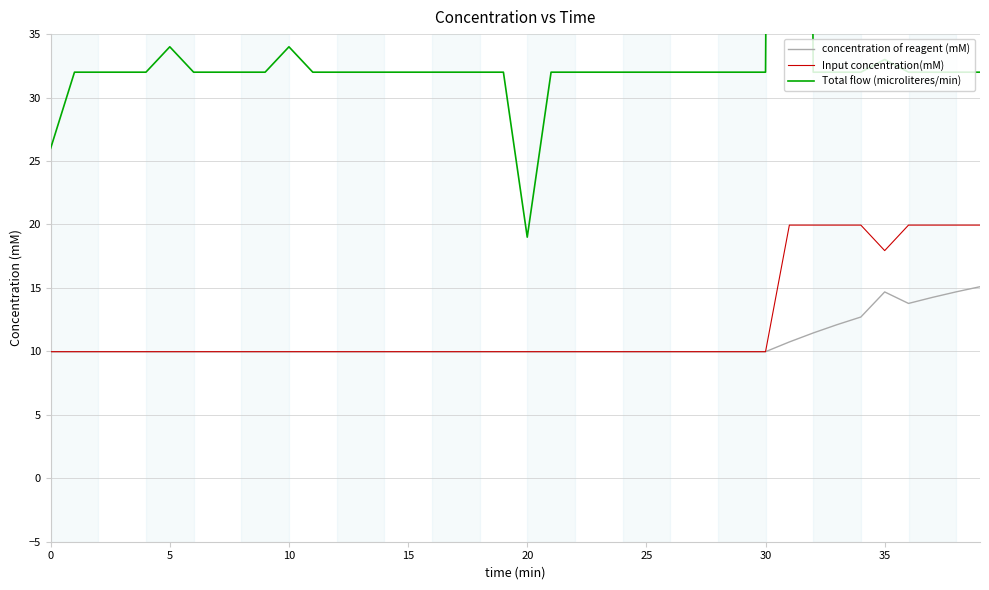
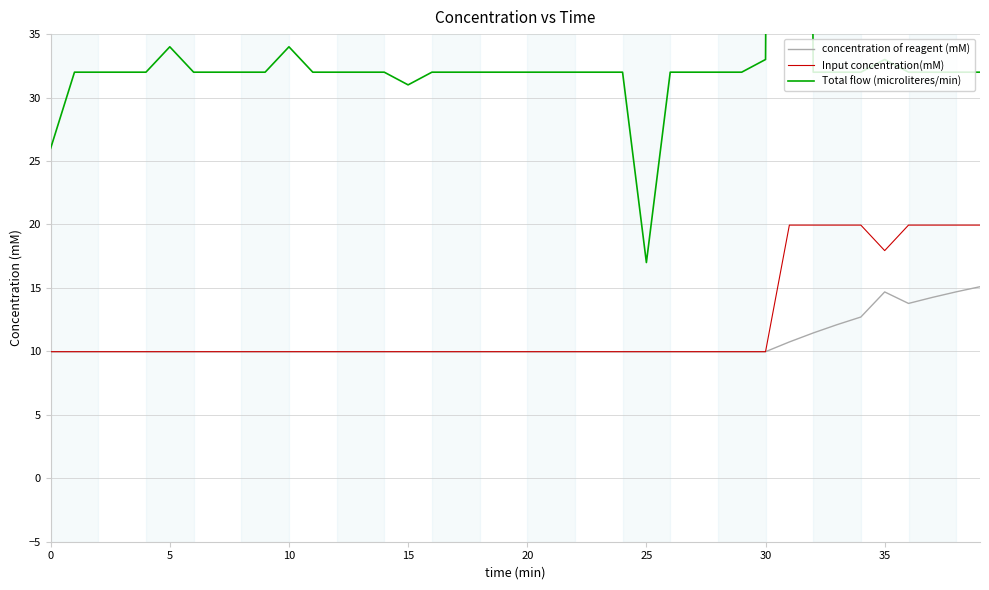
Total flow (microliteres/min), 15: 32 -> 31
Total flow (microliteres/min), 20: 19 -> 32
Total flow (microliteres/min), 25: 32 -> 17
Total flow (microliteres/min), 30: 32 -> 33
